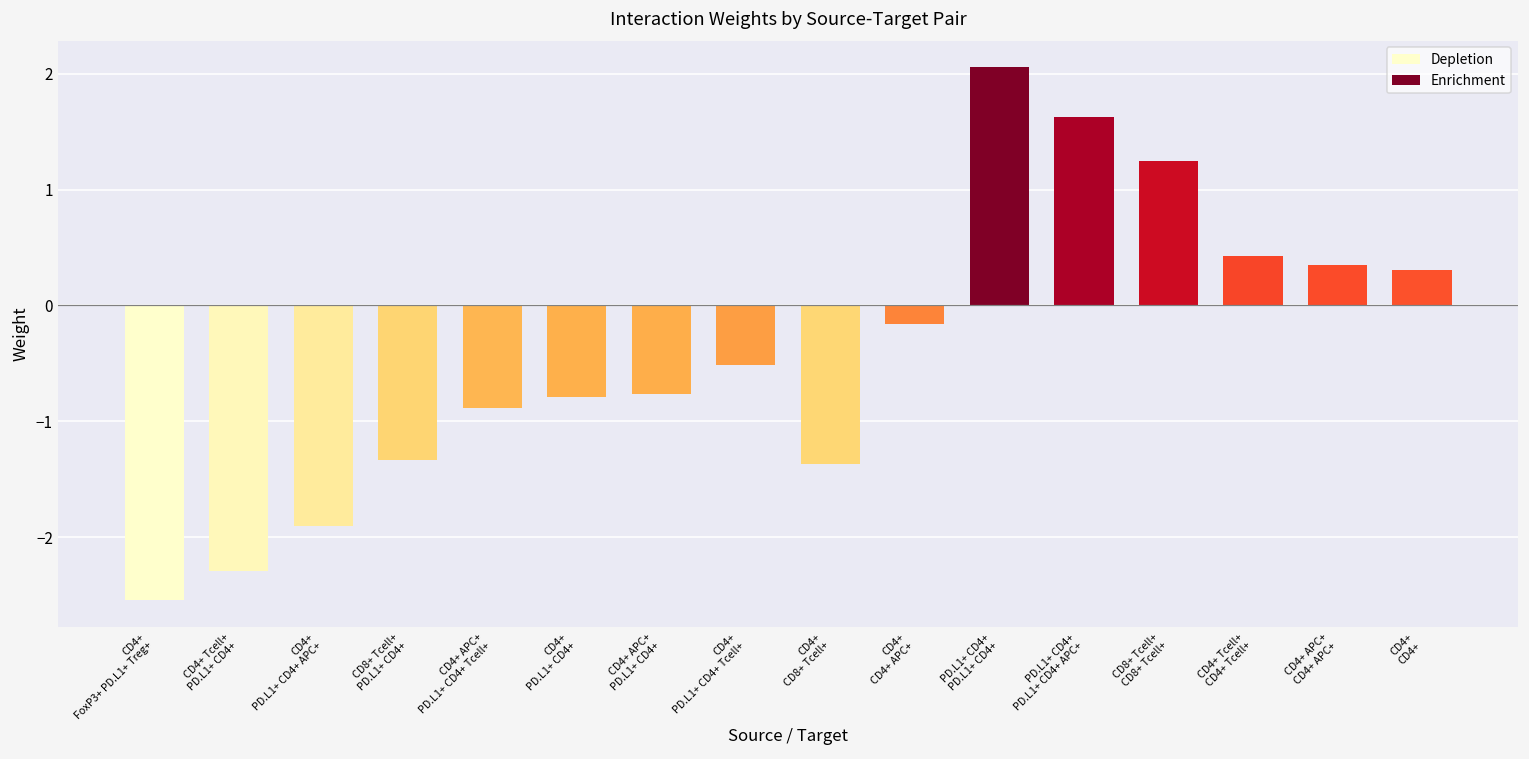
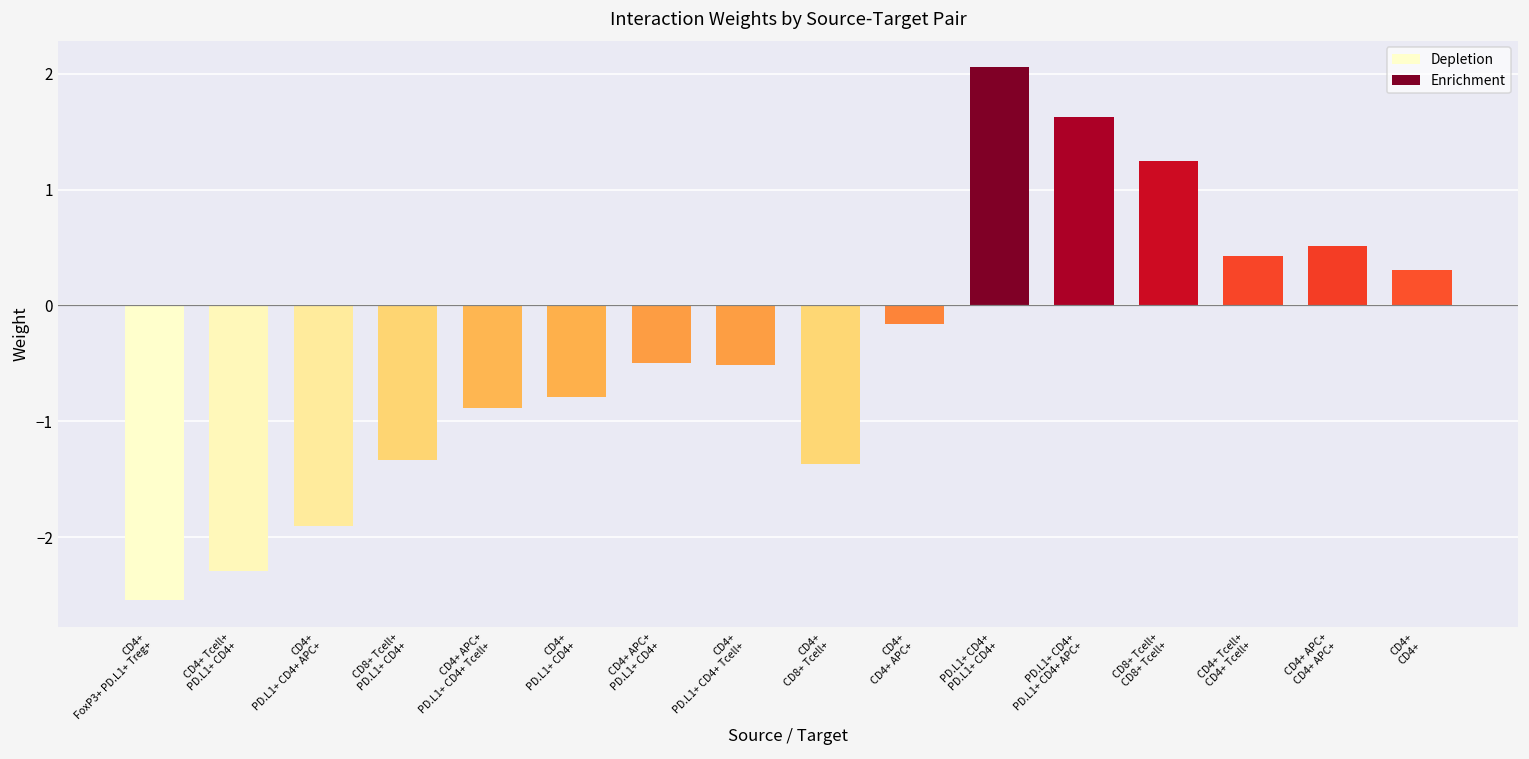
CD4+ APC+ PD.L1+ CD4+: -0.76 -> -0.49
CD4+ APC+ CD4+ APC+: 0.35 -> 0.52
